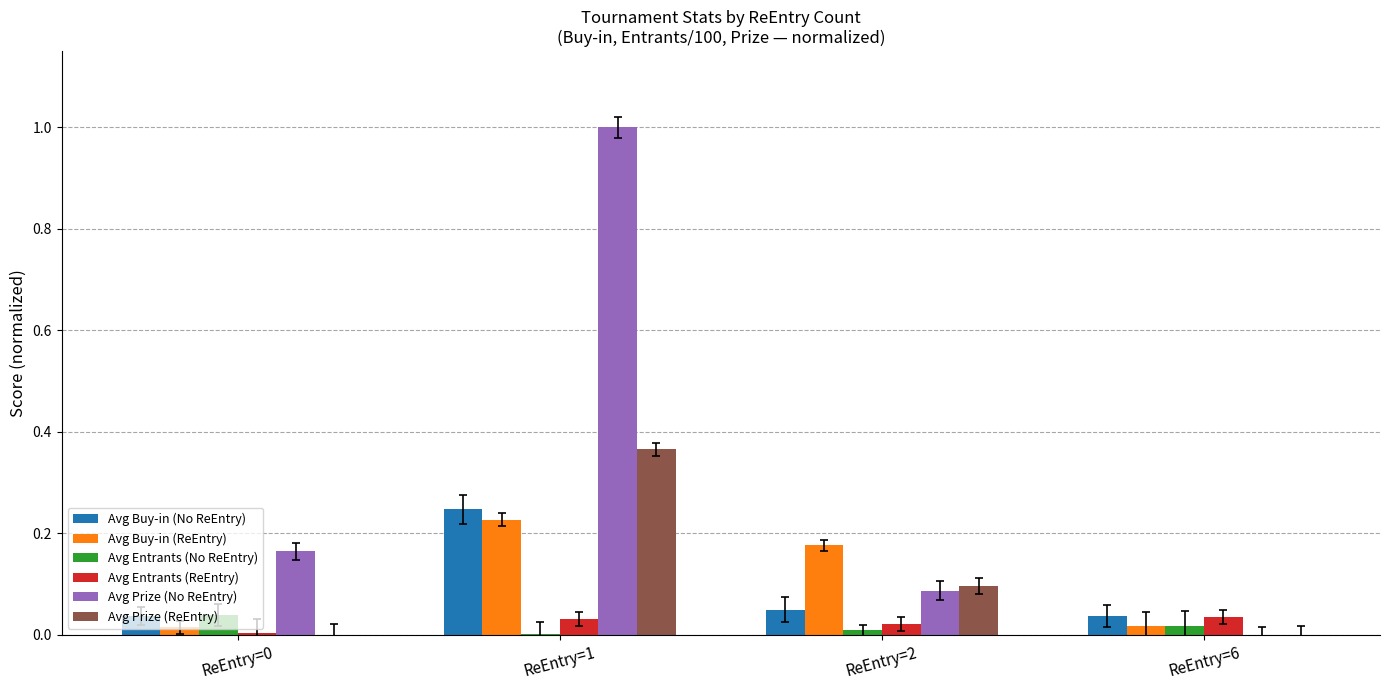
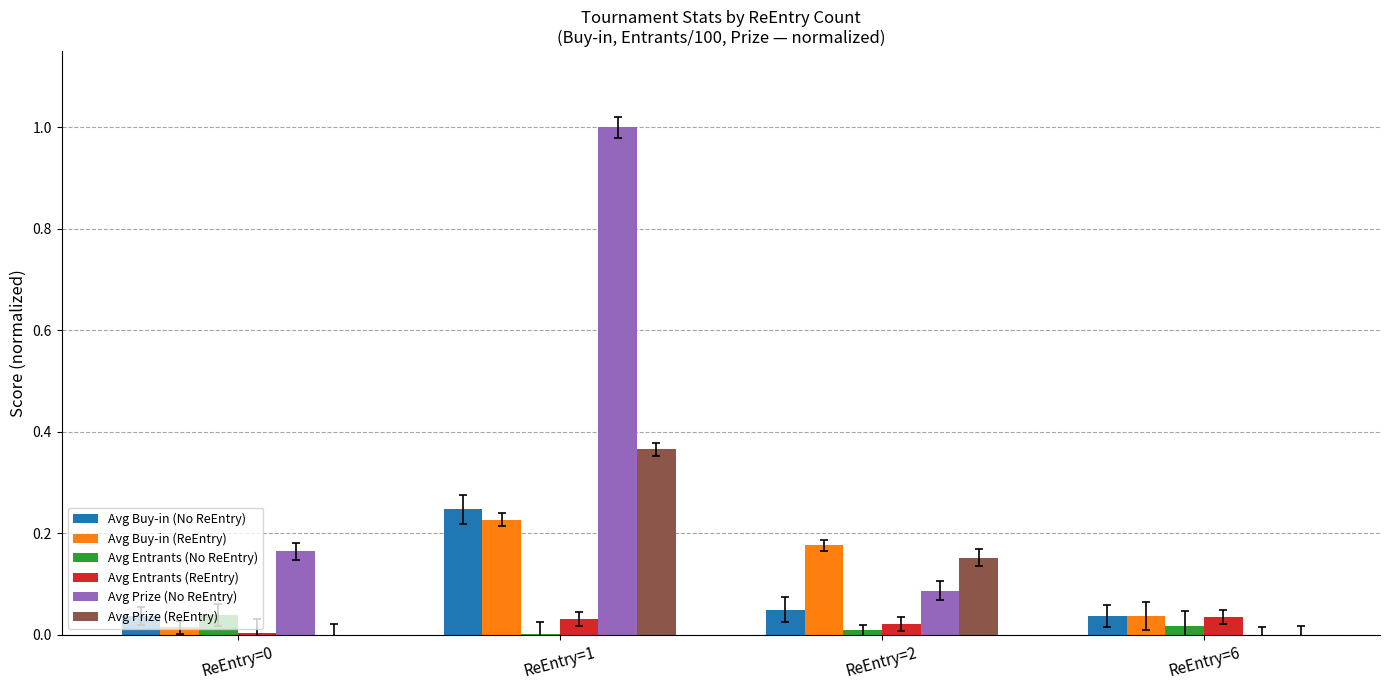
Avg Prize (ReEntry), ReEntry=2: 0.10 -> 0.15
Avg Buy-in (ReEntry), ReEntry=6: 0.02 -> 0.04
